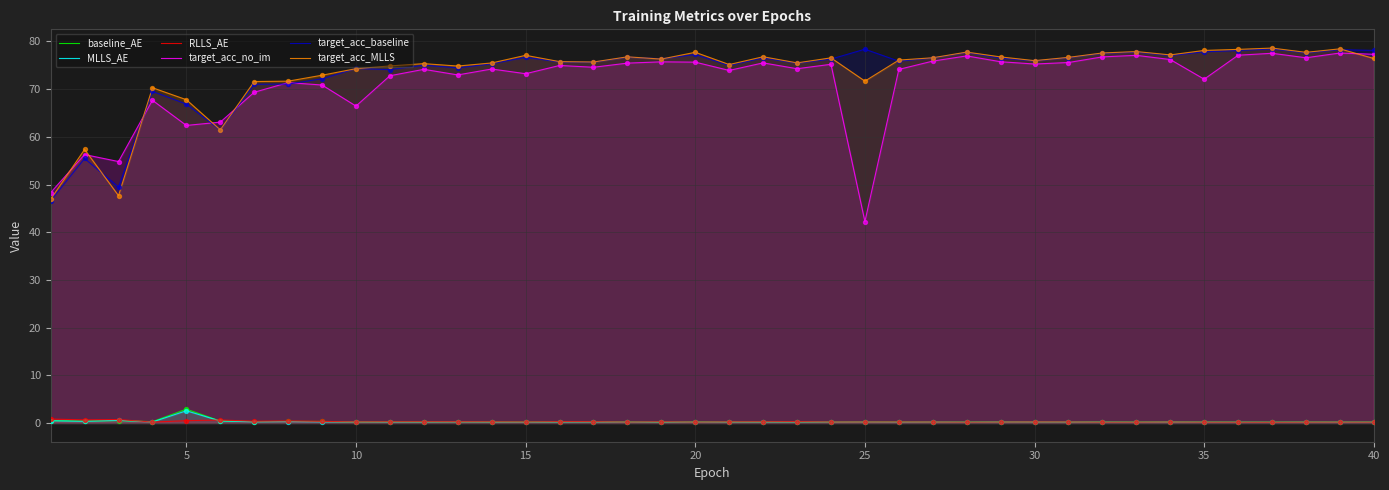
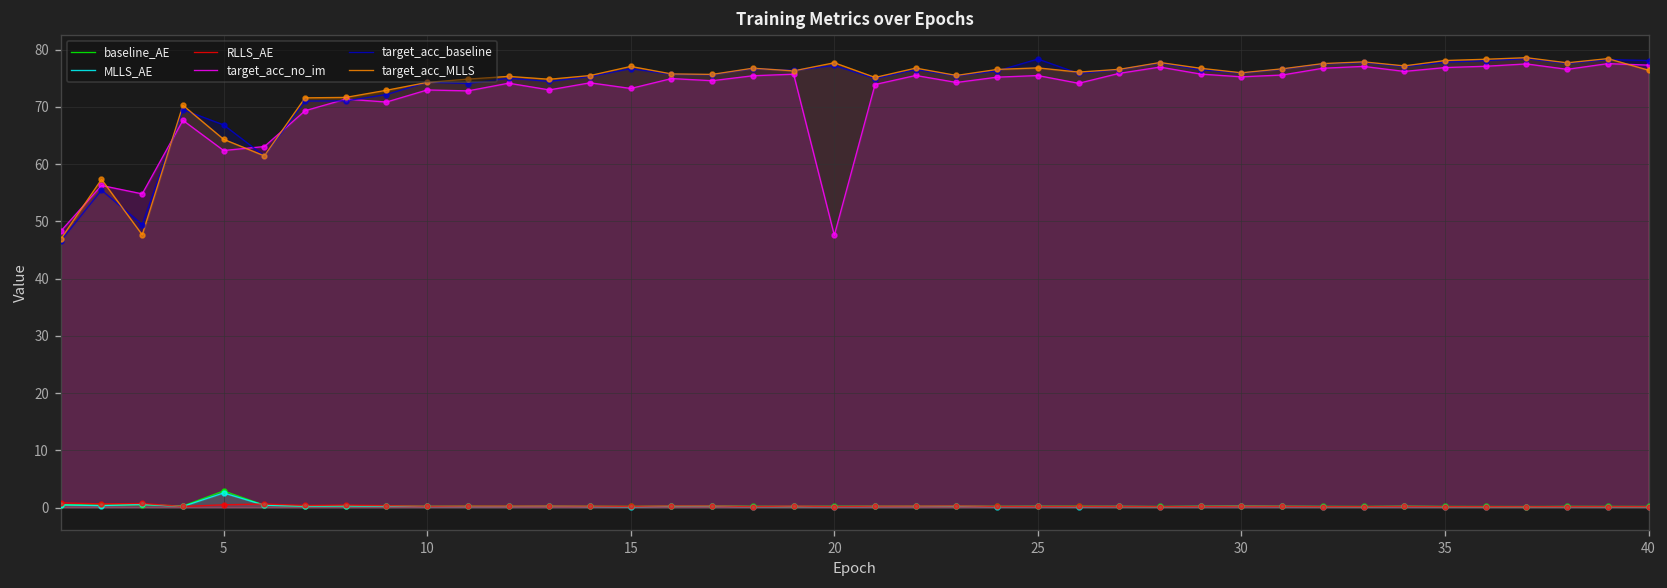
target_acc_MLLS, 5: 68 -> 64
target_acc_no_im, 10: 66 -> 73
target_acc_no_im, 20: 76 -> 48
target_acc_no_im, 25: 42 -> 75
target_acc_MLLS, 25: 72 -> 77
target_acc_no_im, 35: 72 -> 77
